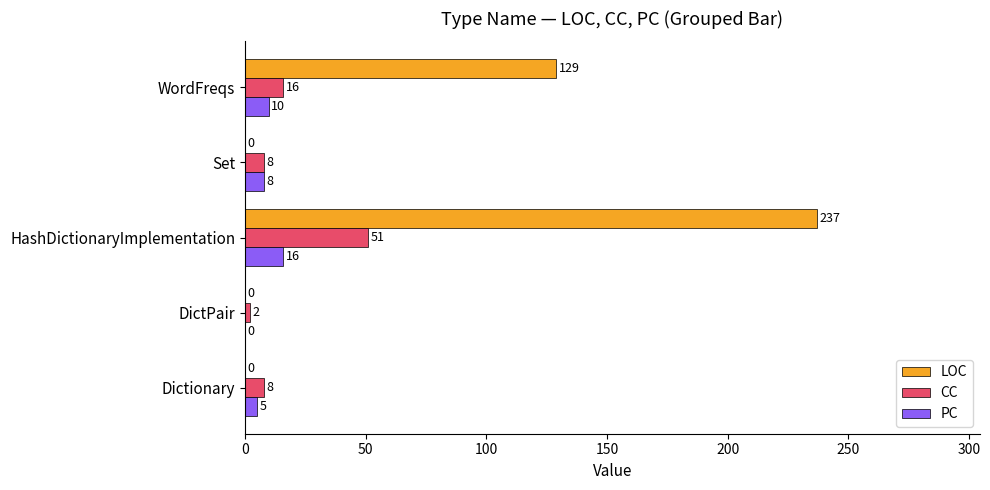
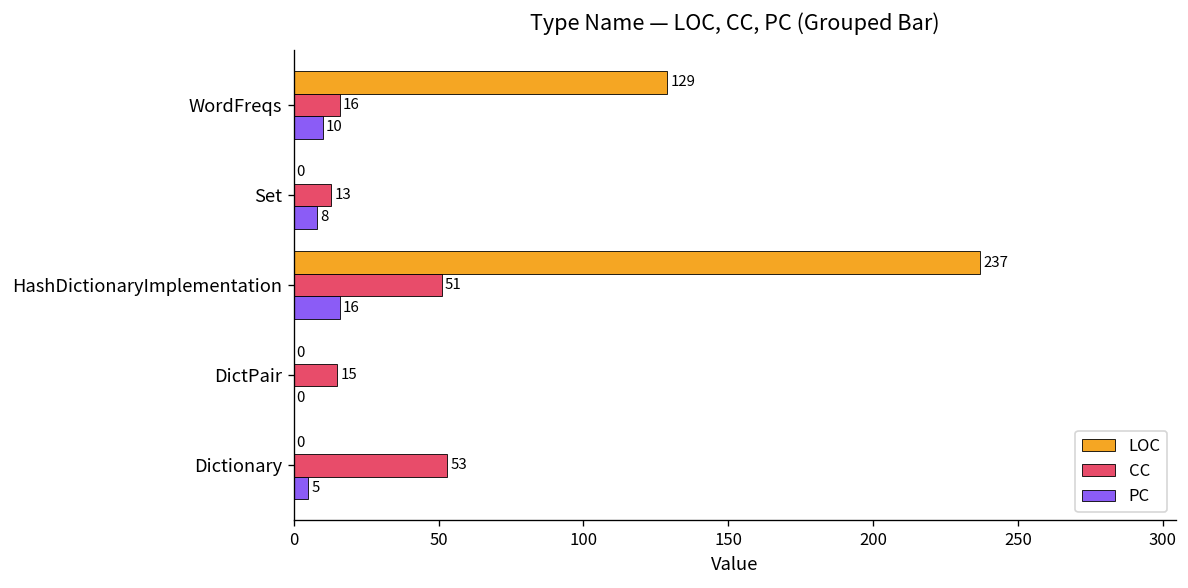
CC, Set: 8 -> 13
CC, DictPair: 2 -> 15
CC, Dictionary: 8 -> 53
